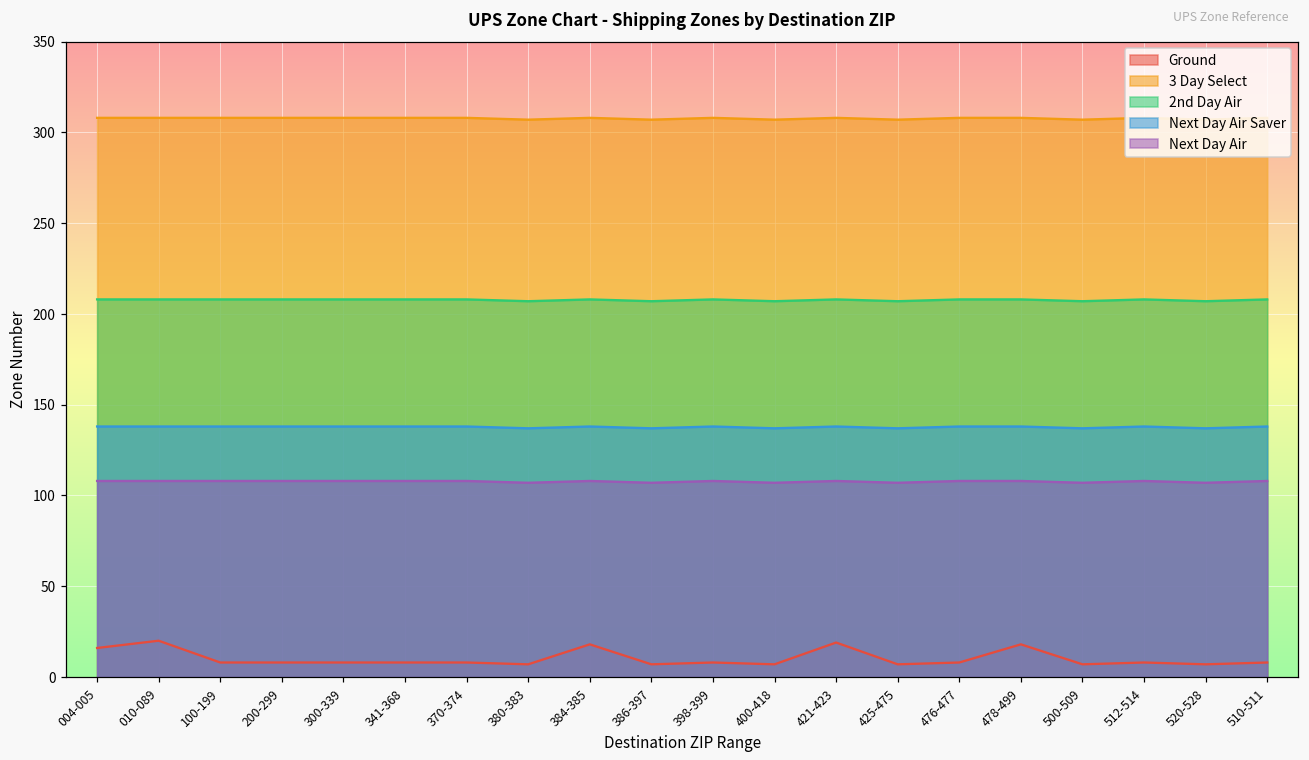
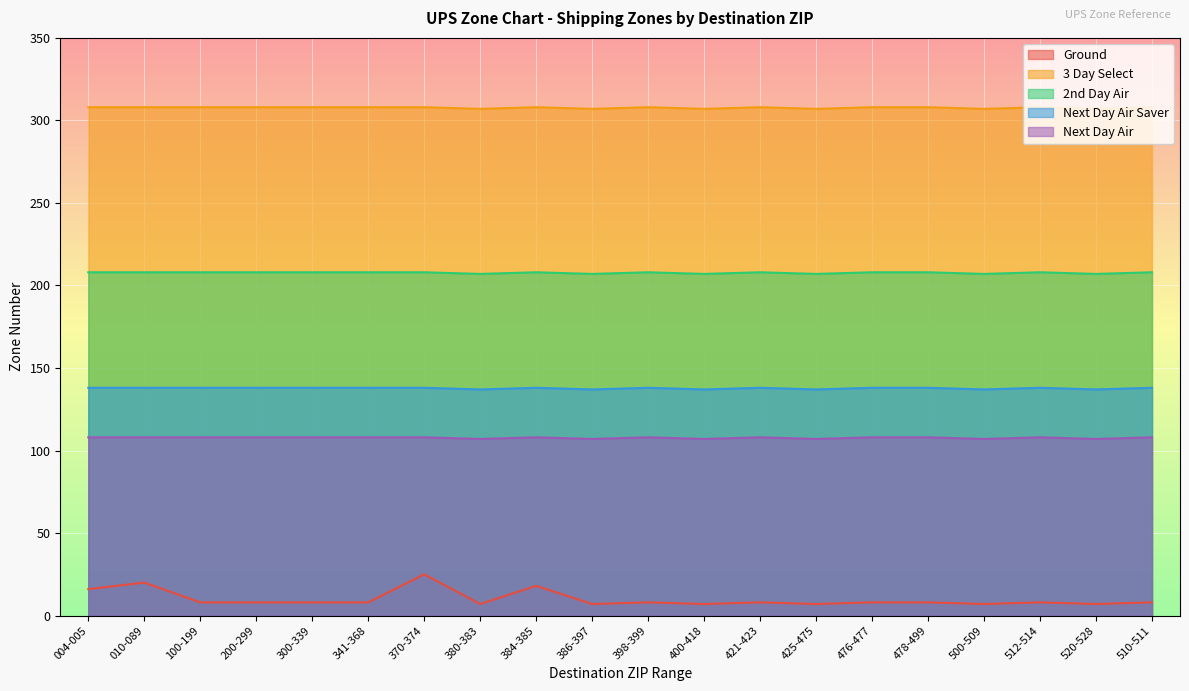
Ground, 370-374: 8 -> 25
Ground, 421-423: 19 -> 8
Ground, 478-499: 18 -> 8
